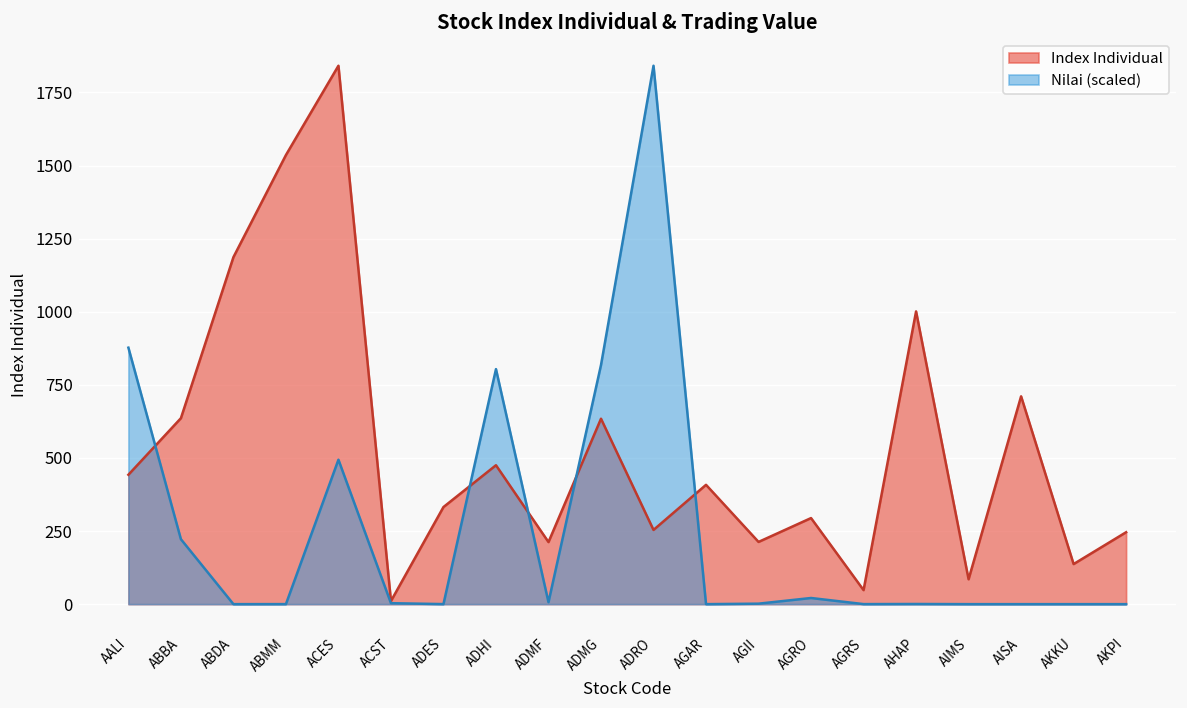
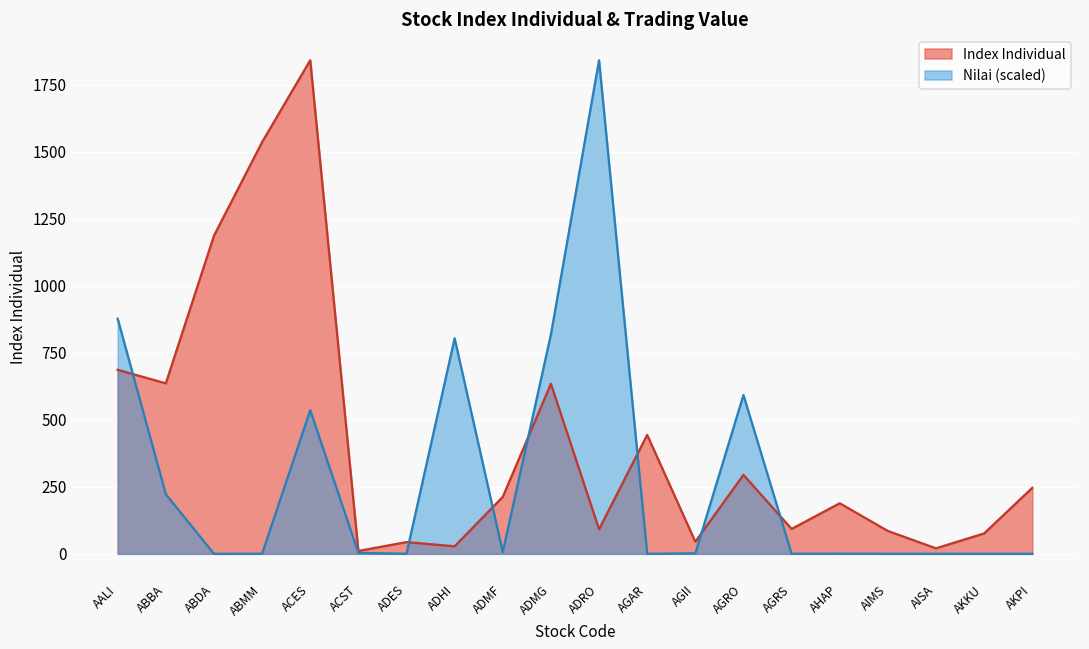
Index Individual, AALI: 440 -> 690
Nilai (scaled), ACES: 490 -> 540
Index Individual, ADES: 330 -> 40
Index Individual, ADHI: 480 -> 30
Index Individual, ADRO: 250 -> 90
Index Individual, AGAR: 410 -> 440
Index Individual, AGII: 210 -> 50
Nilai (scaled), AGRO: 20 -> 590
Index Individual, AGRS: 50 -> 90
Index Individual, AHAP: 1000 -> 190
Index Individual, AISA: 710 -> 20
Index Individual, AKKU: 140 -> 80
